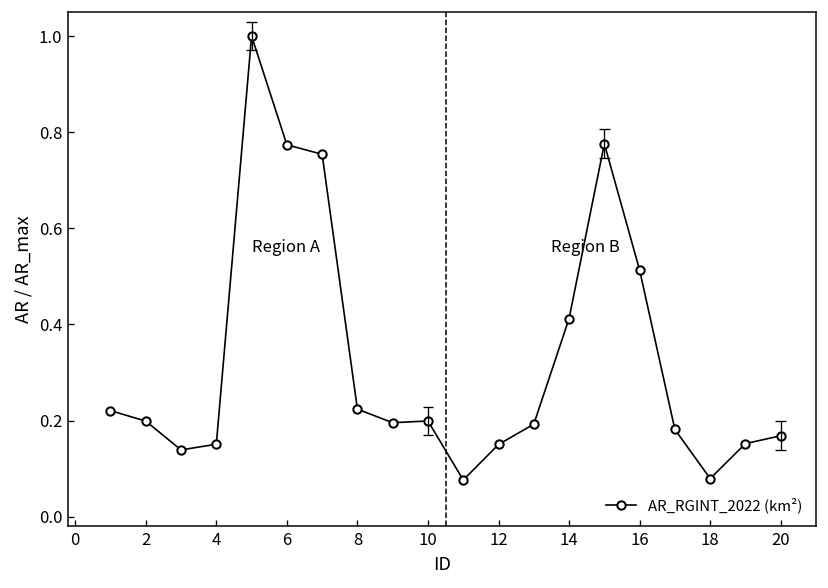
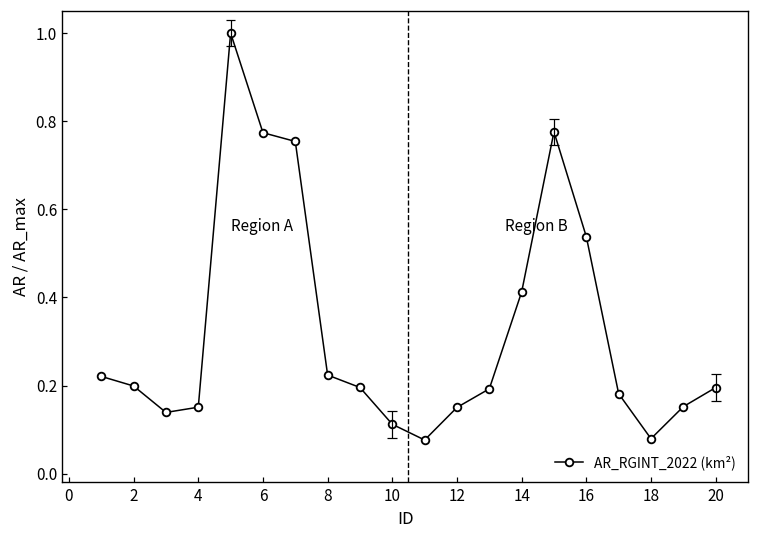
10: 0.20 -> 0.11
16: 0.51 -> 0.54
20: 0.17 -> 0.20
